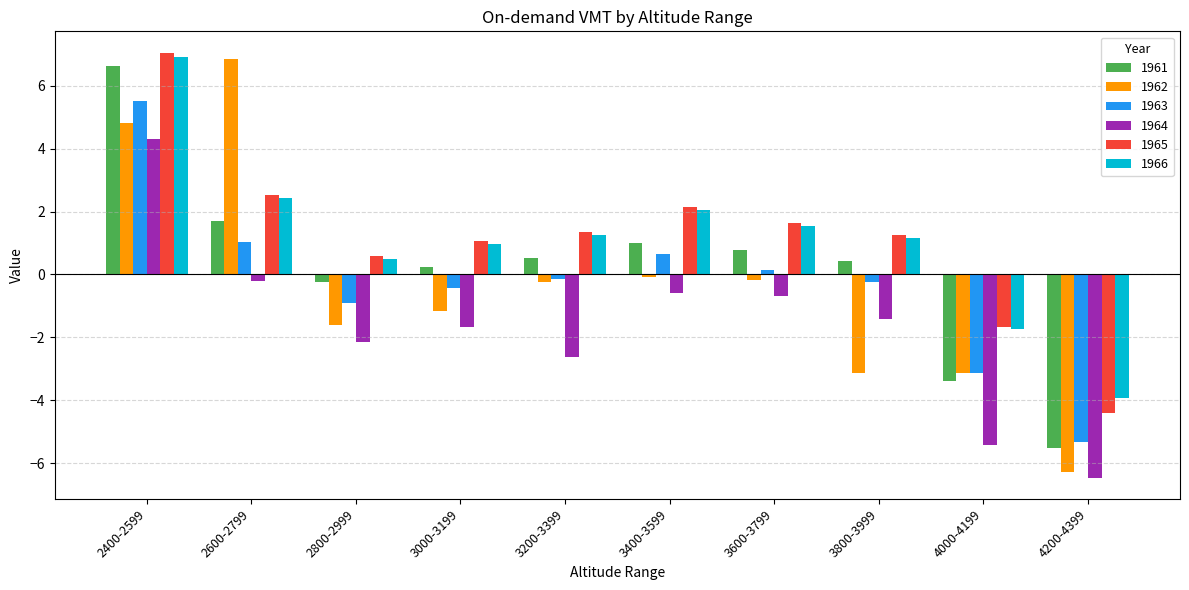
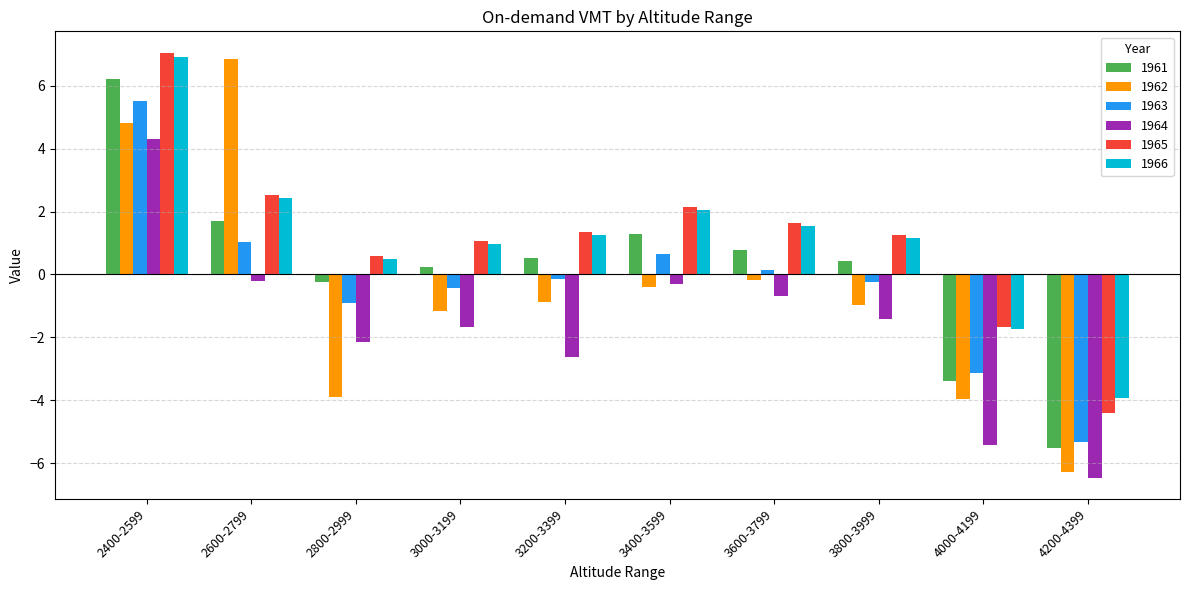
1961, 2400-2599: 6.6 -> 6.2
1962, 2800-2999: -1.6 -> -3.9
1962, 3200-3399: -0.2 -> -0.9
1961, 3400-3599: 1.0 -> 1.3
1962, 3400-3599: -0.1 -> -0.4
1964, 3400-3599: -0.6 -> -0.3
1962, 3800-3999: -3.1 -> -1.0
1962, 4000-4199: -3.1 -> -4.0
